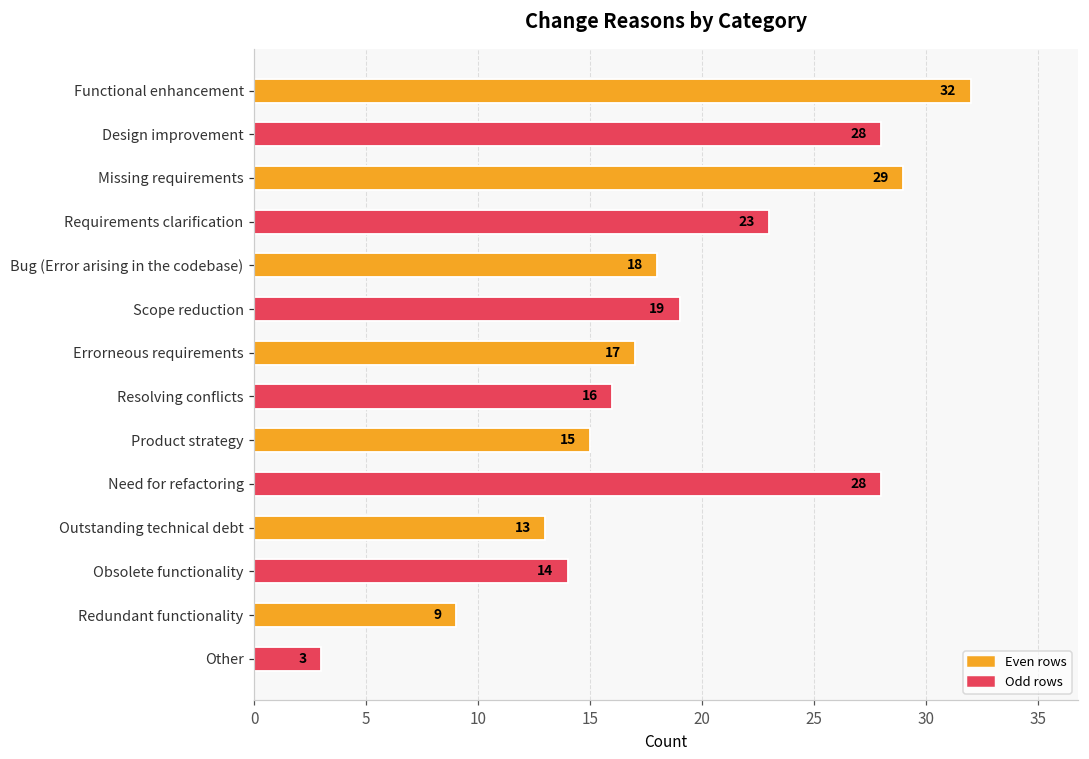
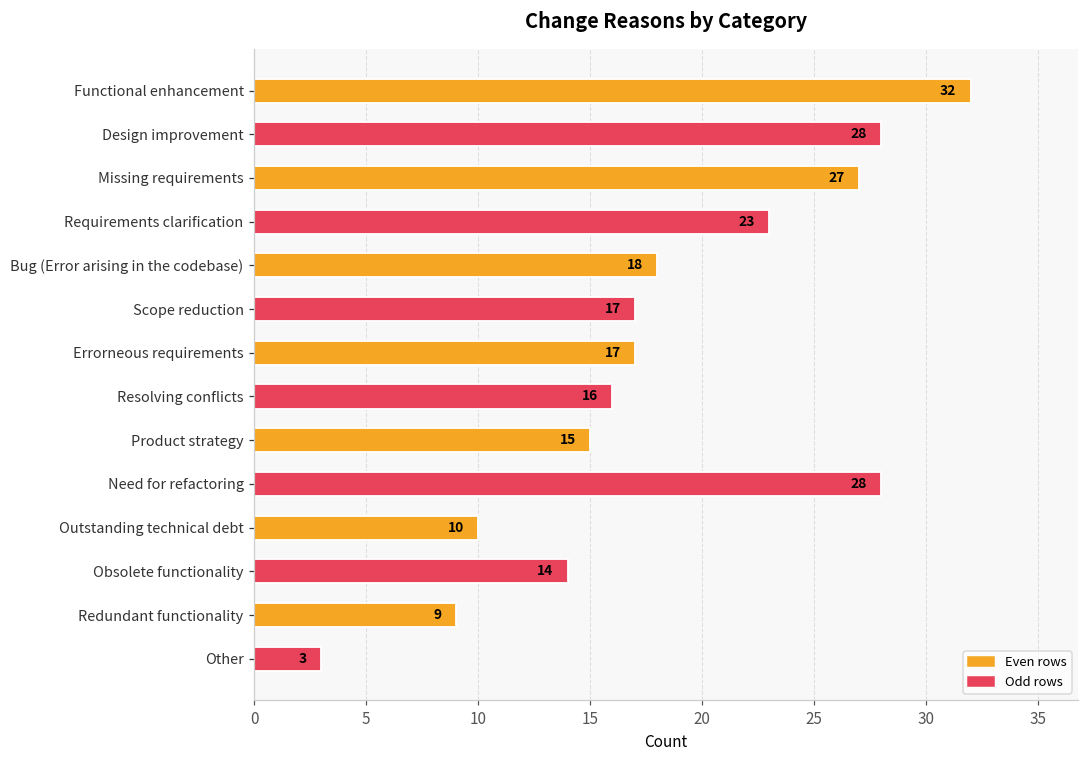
Missing requirements: 29 -> 27
Scope reduction: 19 -> 17
Outstanding technical debt: 13 -> 10
